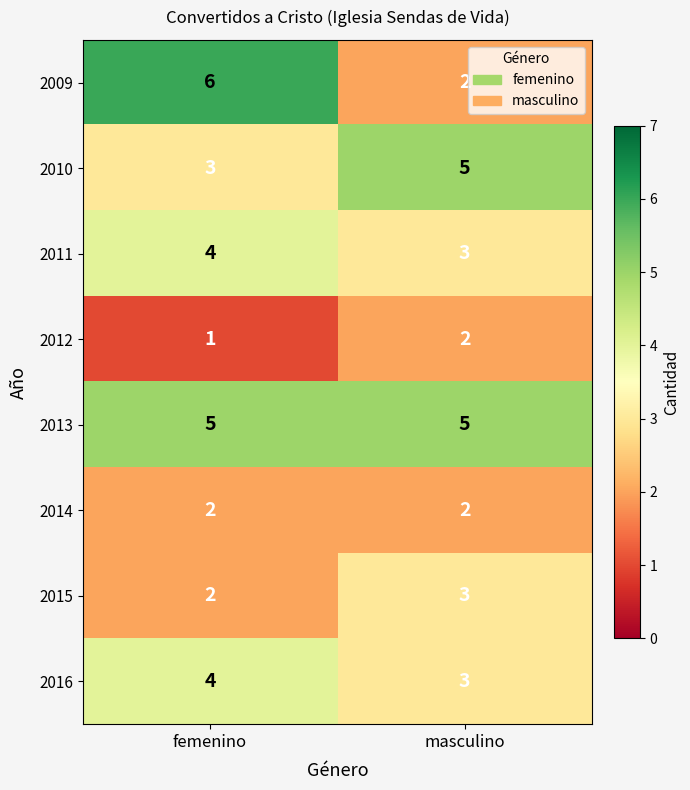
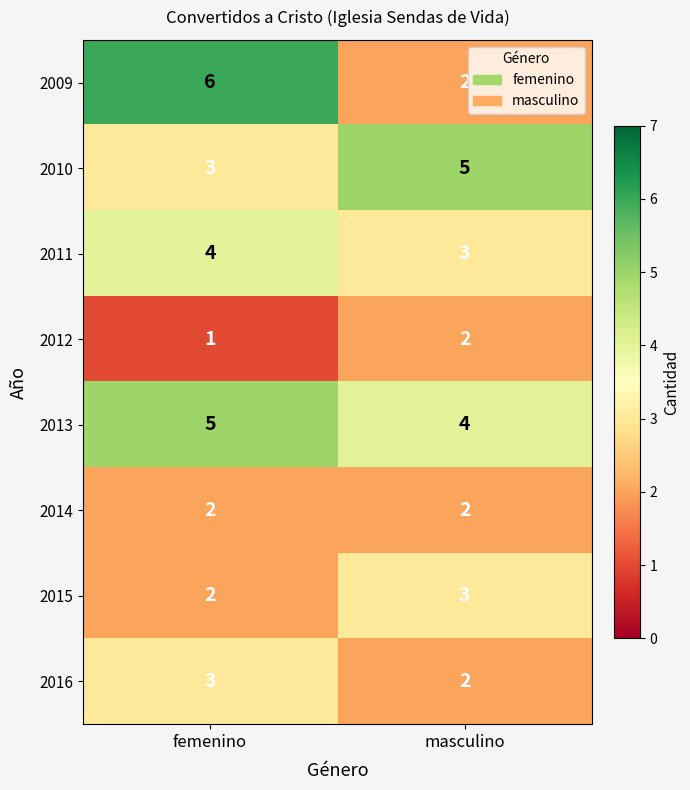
2013, masculino: 5 -> 4
2016, femenino: 4 -> 3
2016, masculino: 3 -> 2
